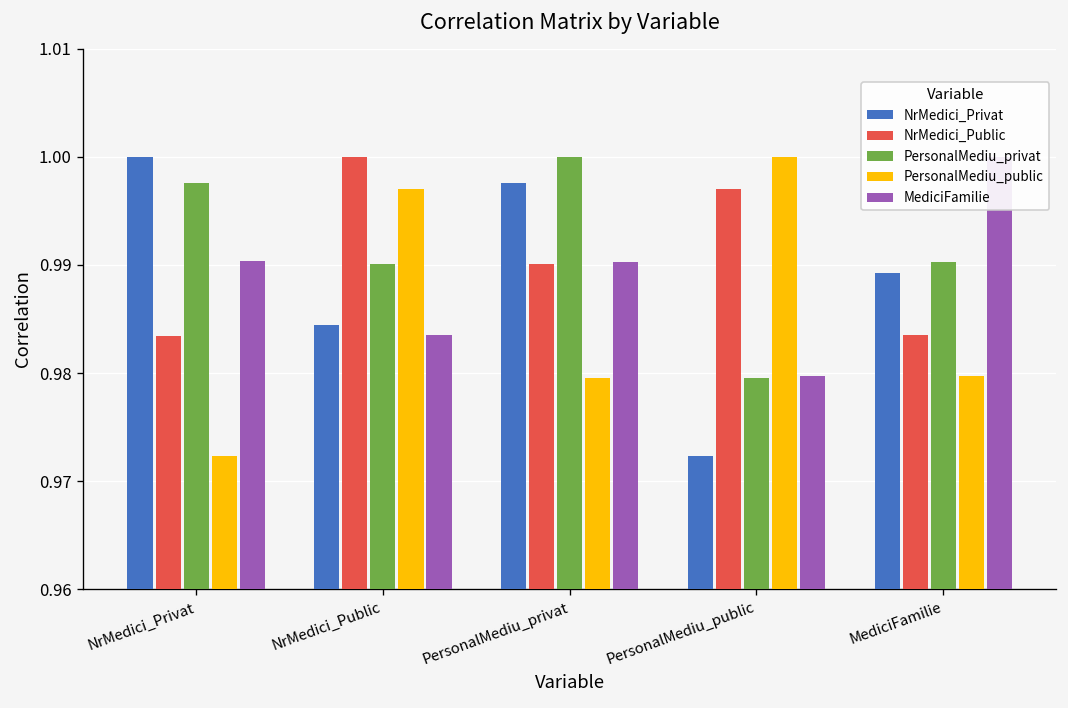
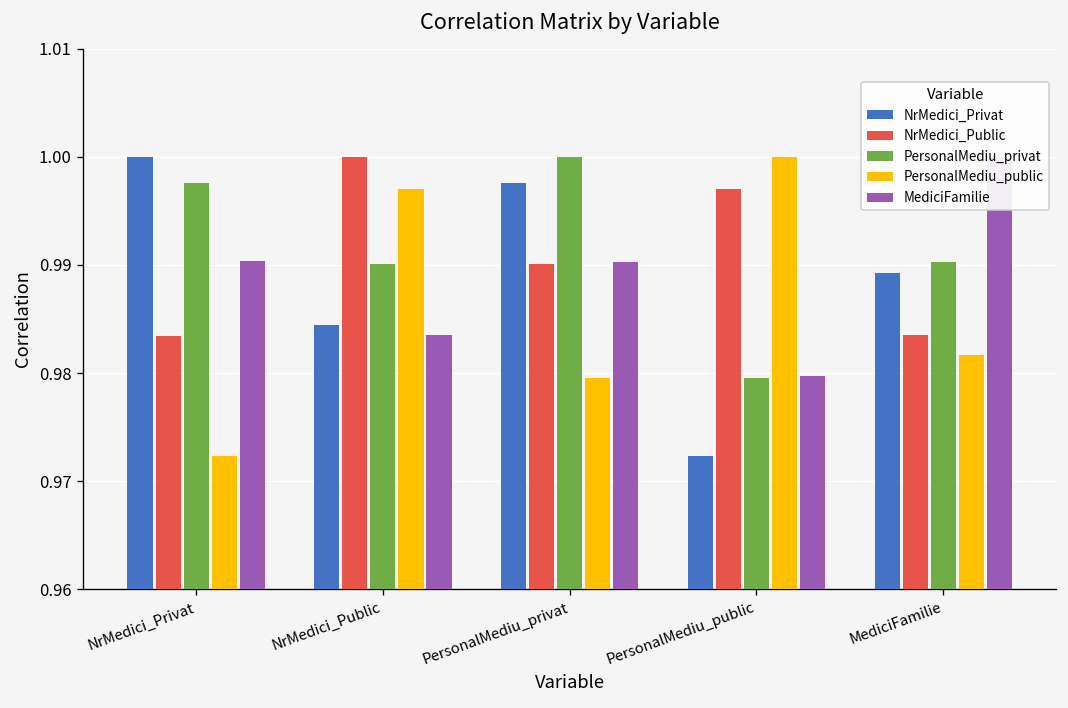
PersonalMediu_public, MediciFamilie: 0.980 -> 0.982
